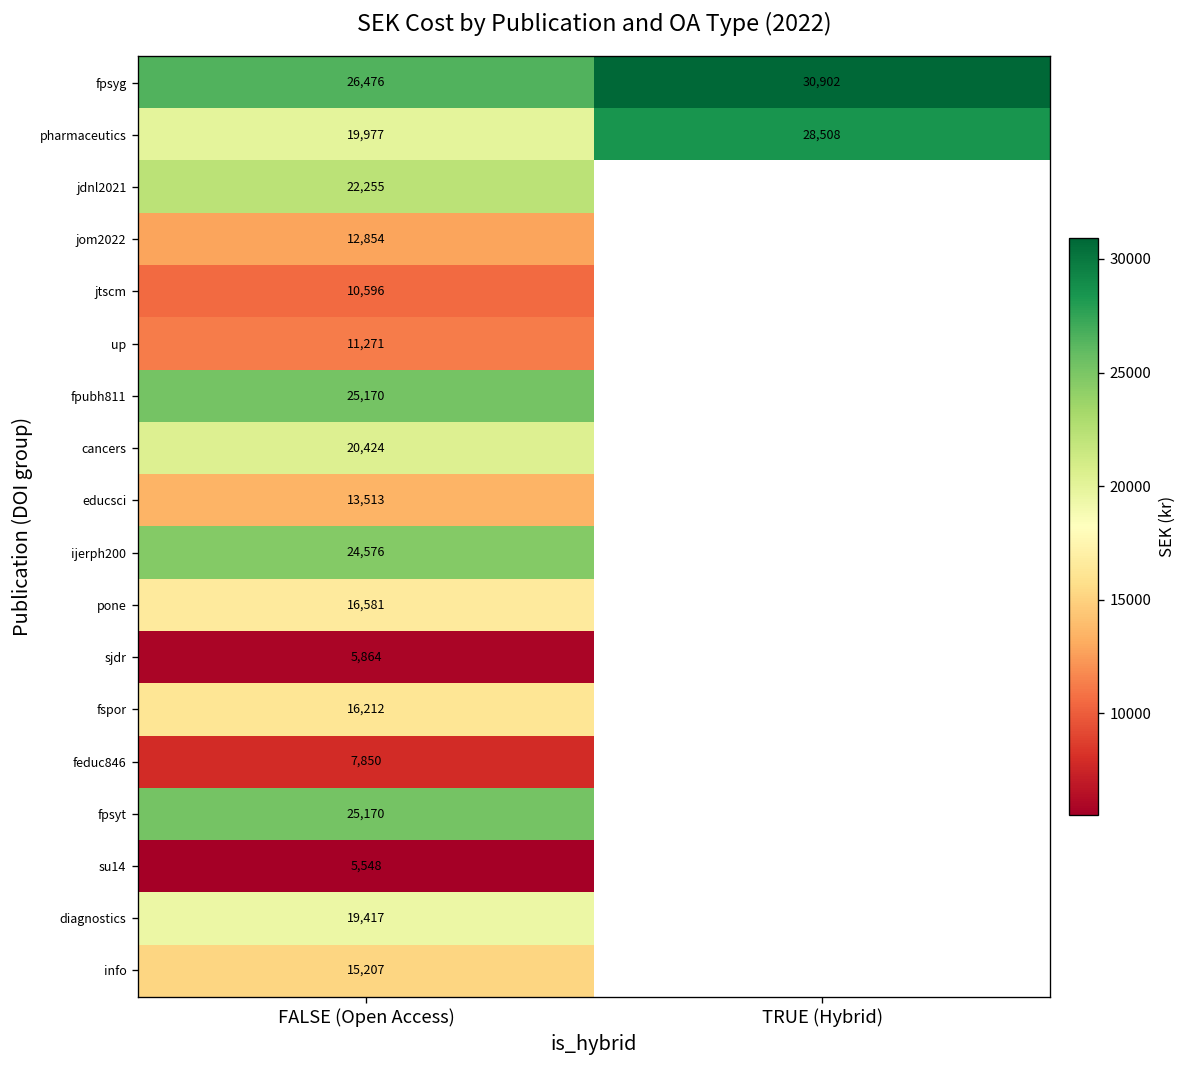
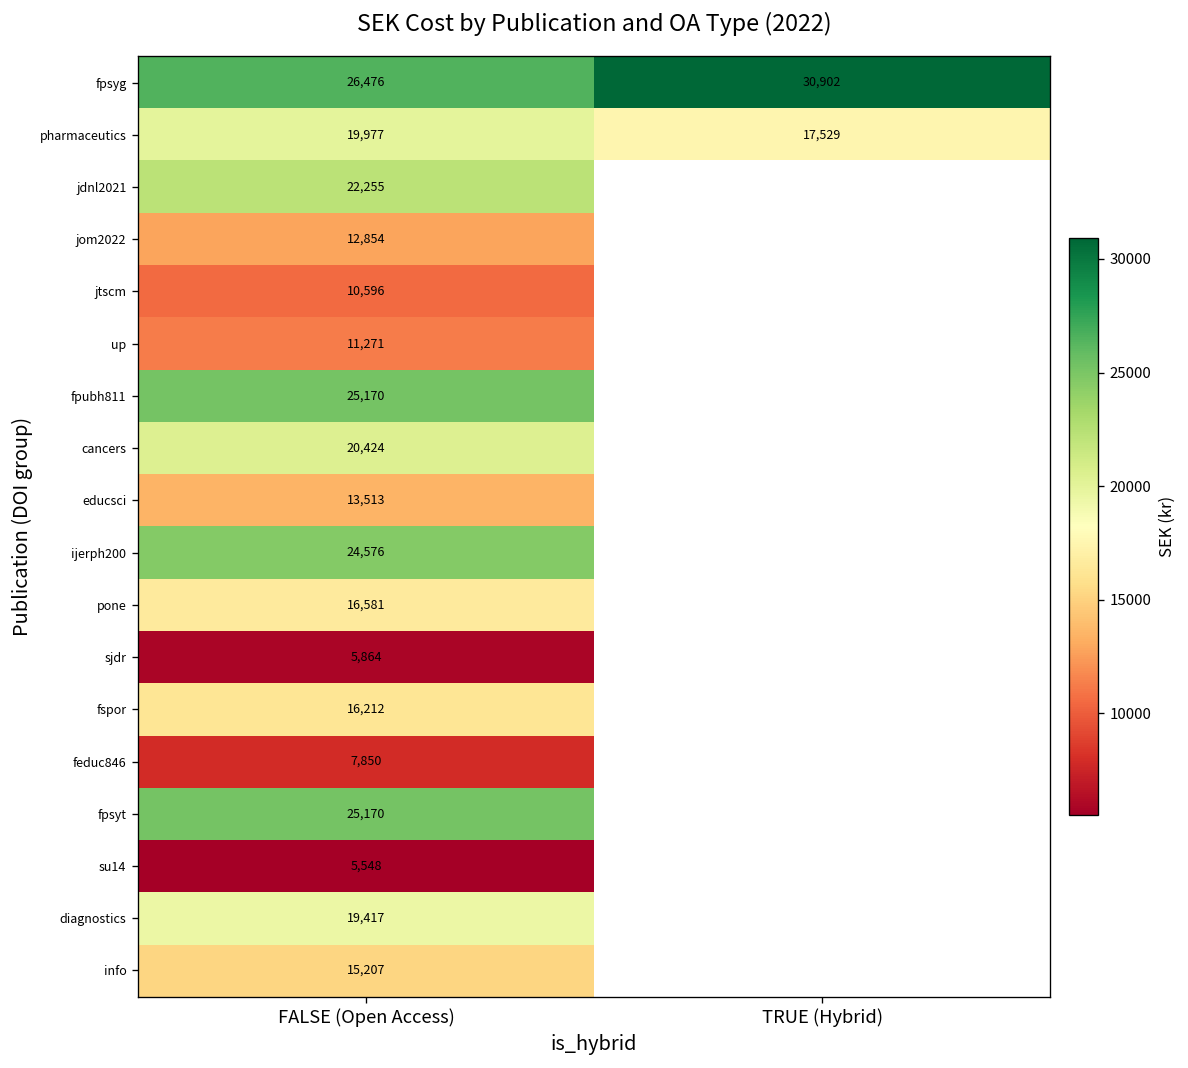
pharmaceutics, TRUE (Hybrid): 28,508 -> 17,529
